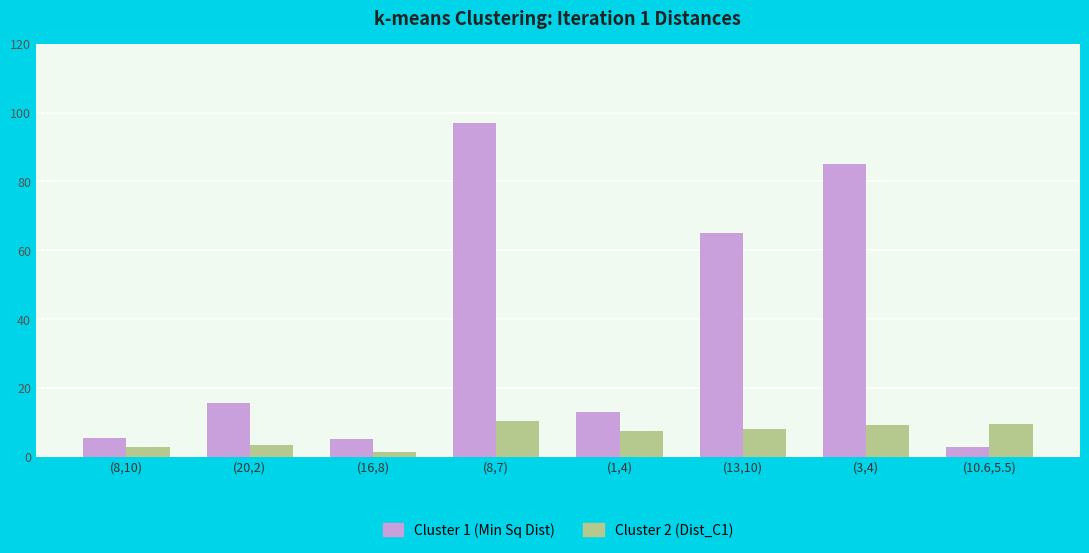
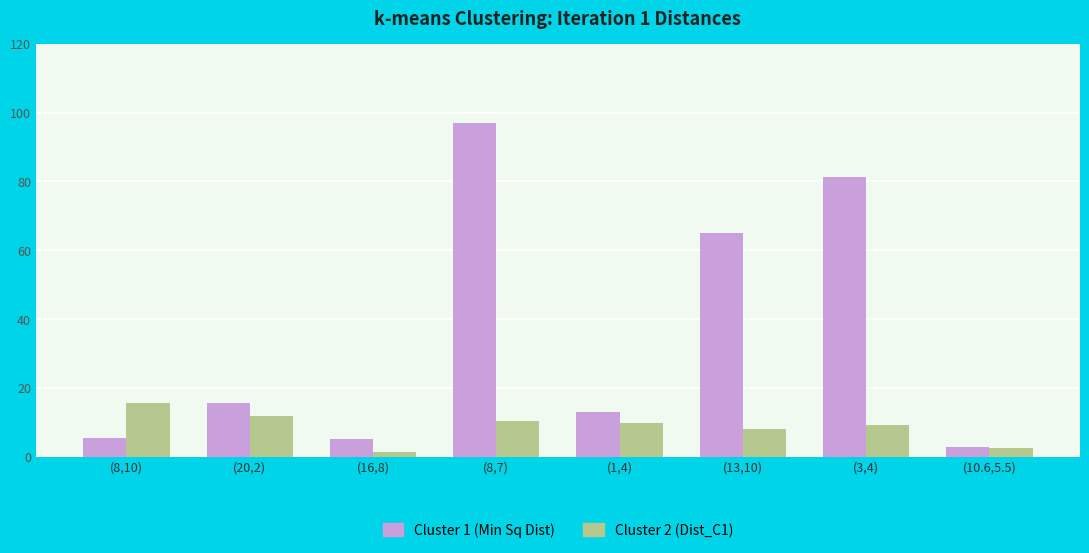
Cluster 2 (Dist_C1), (8,10): 3 -> 16
Cluster 2 (Dist_C1), (20,2): 3 -> 12
Cluster 2 (Dist_C1), (1,4): 7 -> 10
Cluster 1 (Min Sq Dist), (3,4): 85 -> 81
Cluster 2 (Dist_C1), (10.6,5.5): 10 -> 3
